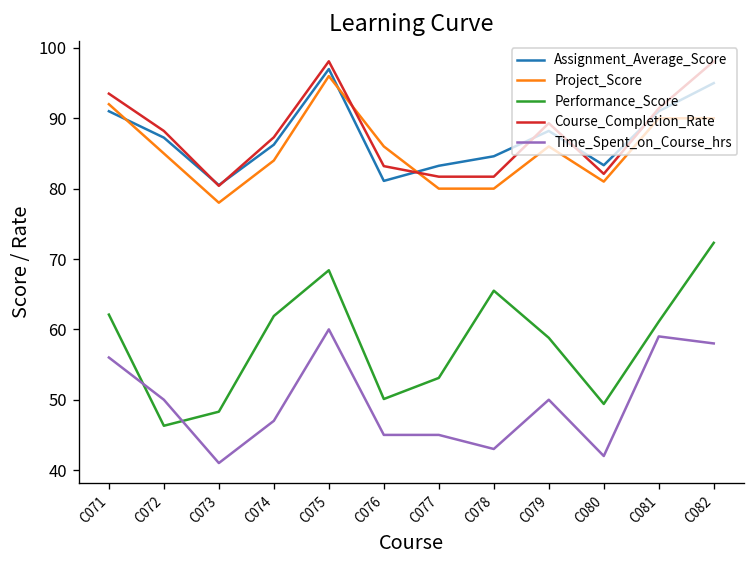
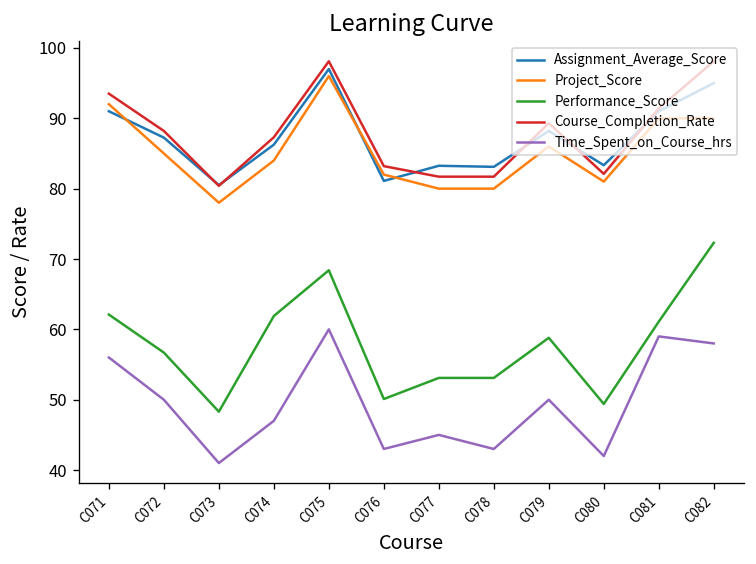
Performance_Score, C072: 46 -> 57
Project_Score, C076: 86 -> 82
Time_Spent_on_Course_hrs, C076: 45 -> 43
Assignment_Average_Score, C078: 85 -> 83
Performance_Score, C078: 66 -> 53
